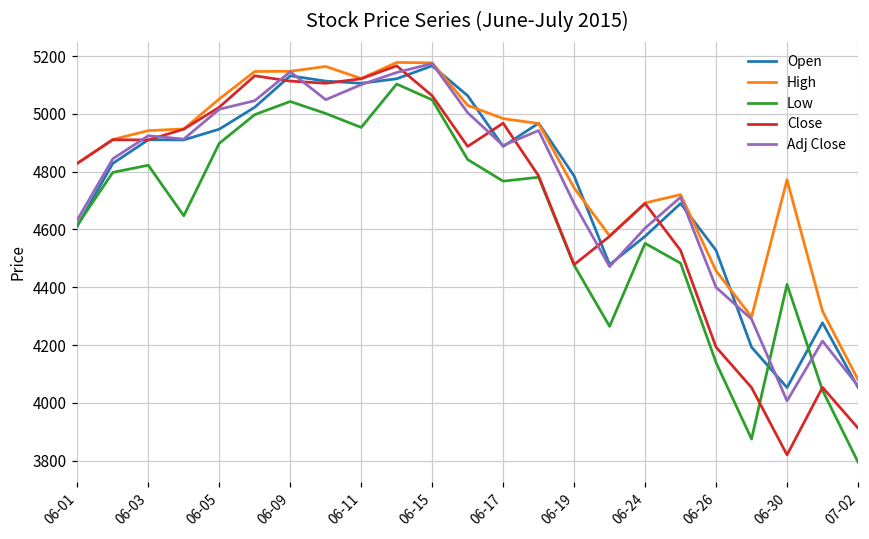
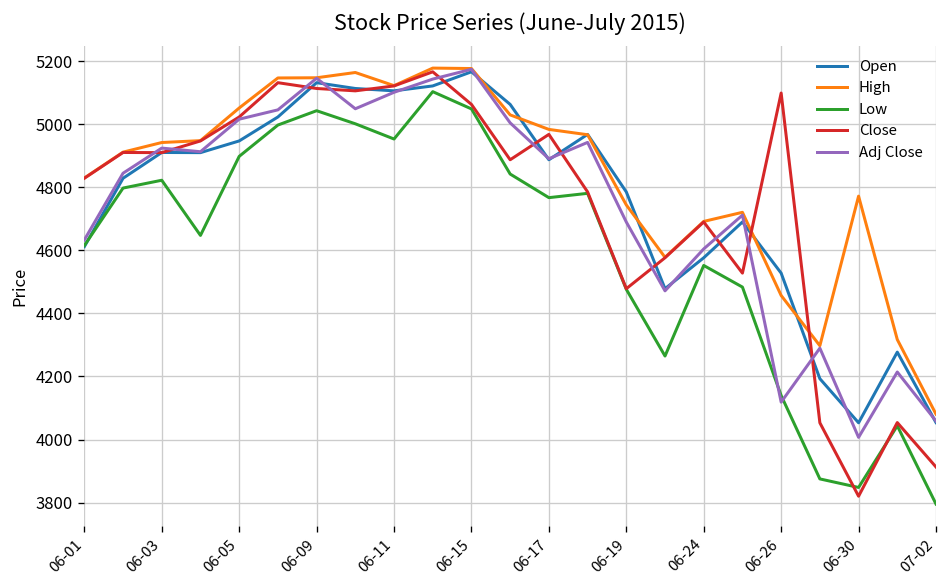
Close, 06-26: 4190 -> 5100
Adj Close, 06-26: 4400 -> 4120
Low, 06-30: 4410 -> 3850
